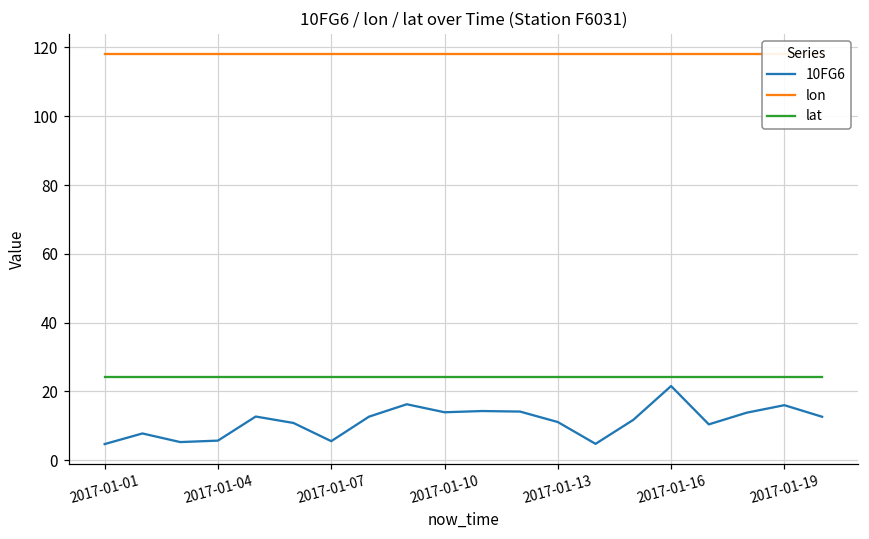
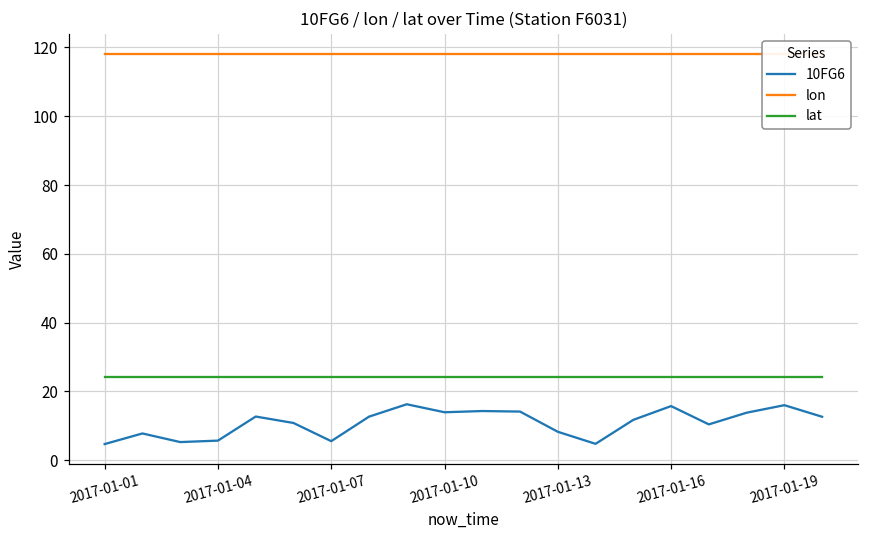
10FG6, 2017-01-13: 11 -> 8
10FG6, 2017-01-16: 22 -> 16
